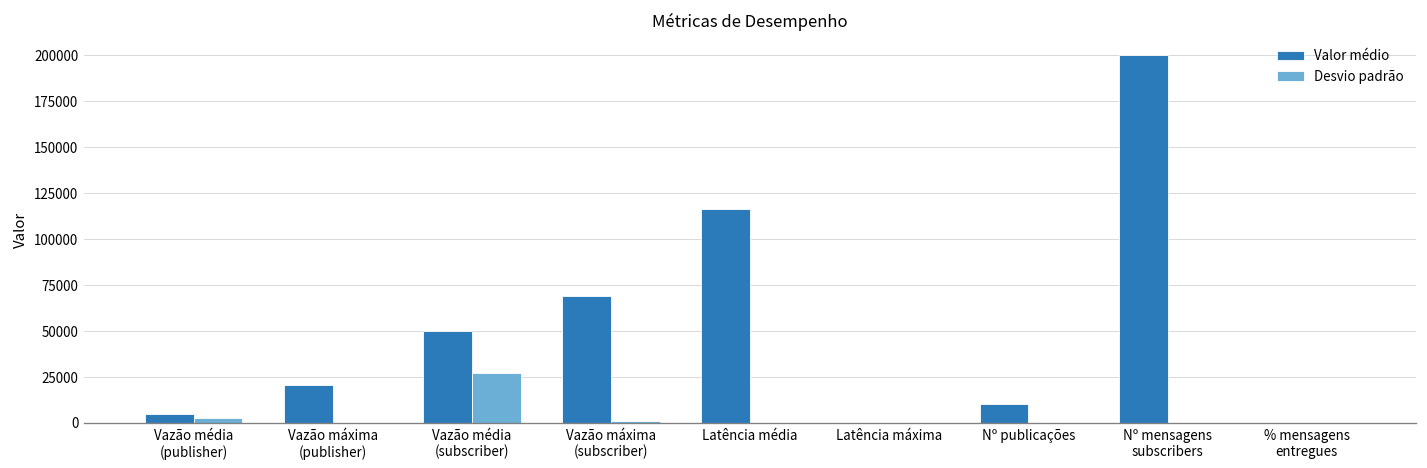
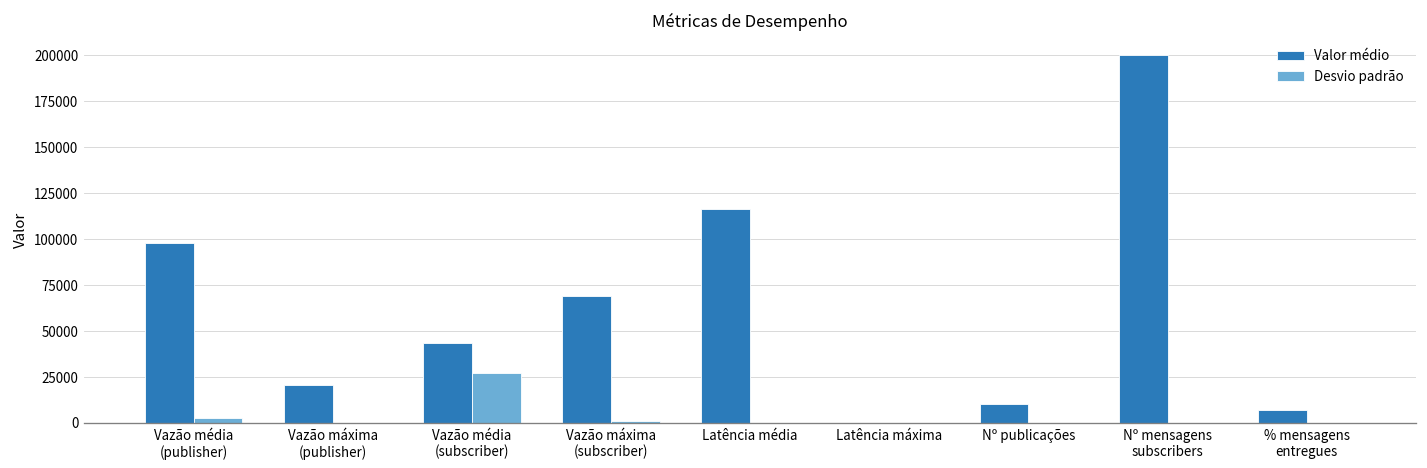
Valor médio, Vazão média (publisher): 5000 -> 98000
Valor médio, Vazão média (subscriber): 50000 -> 43000
Valor médio, % mensagens entregues: 0 -> 7000
